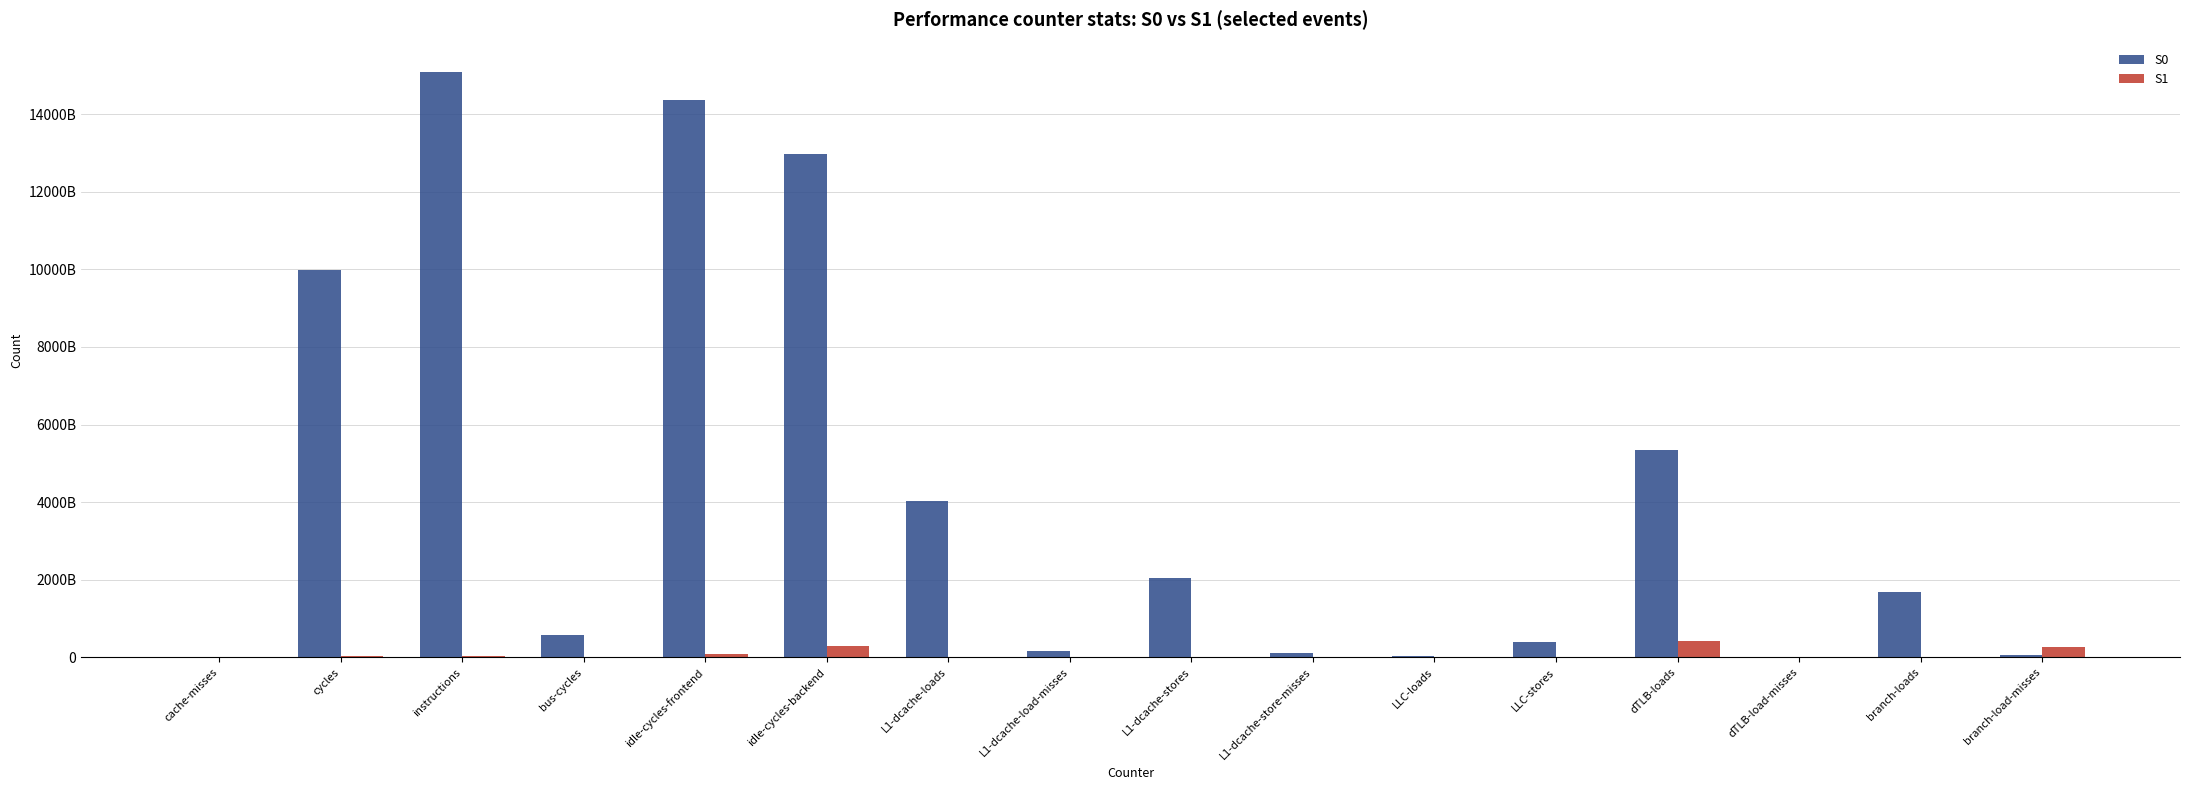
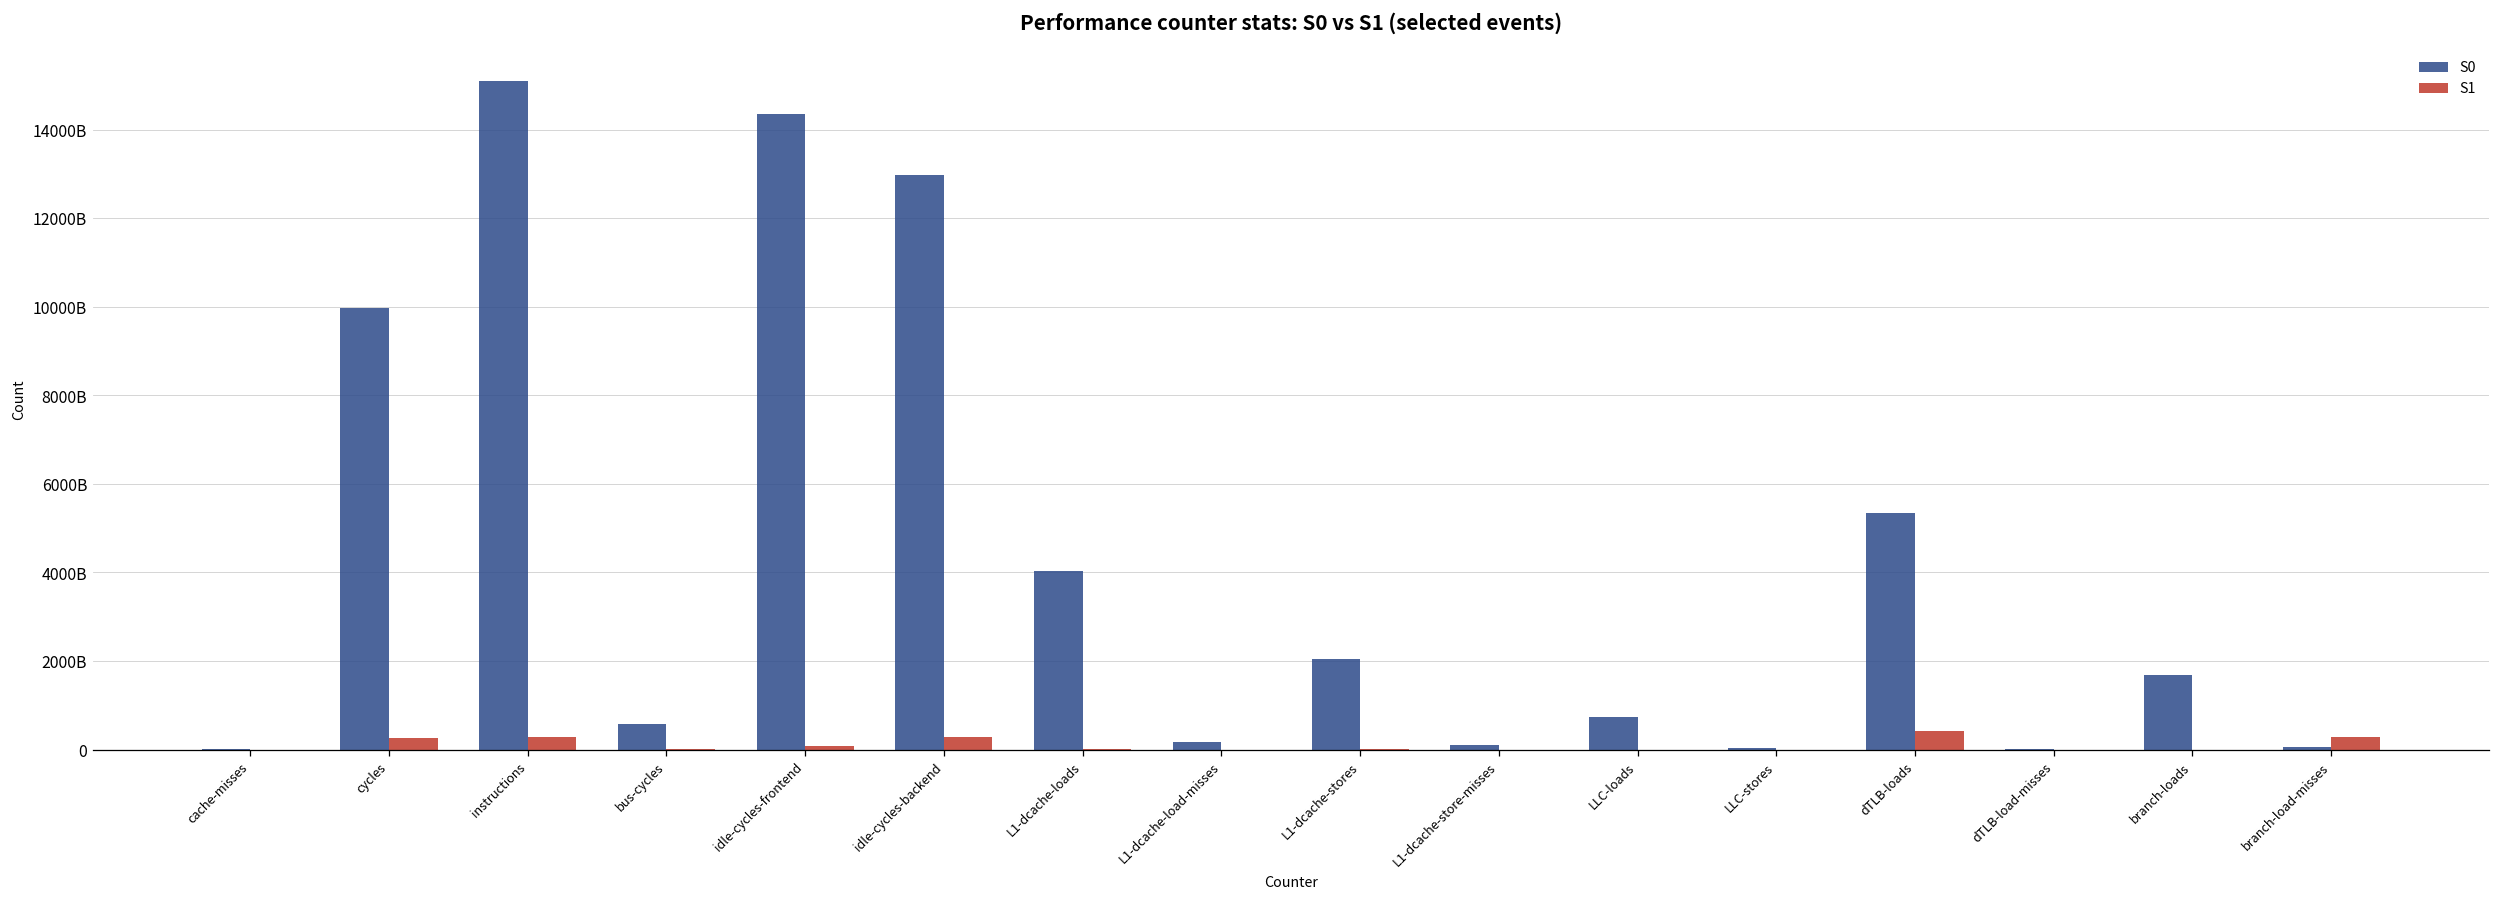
S1, cycles: 0 -> 300000000000
S1, instructions: 0 -> 300000000000
S0, LLC-loads: 0 -> 700000000000
S0, LLC-stores: 400000000000 -> 0
